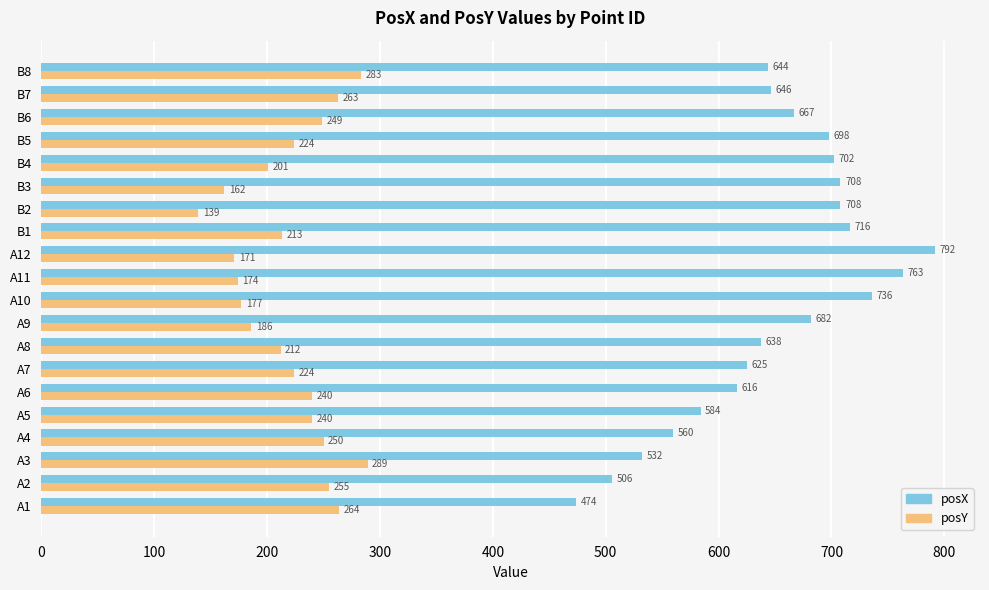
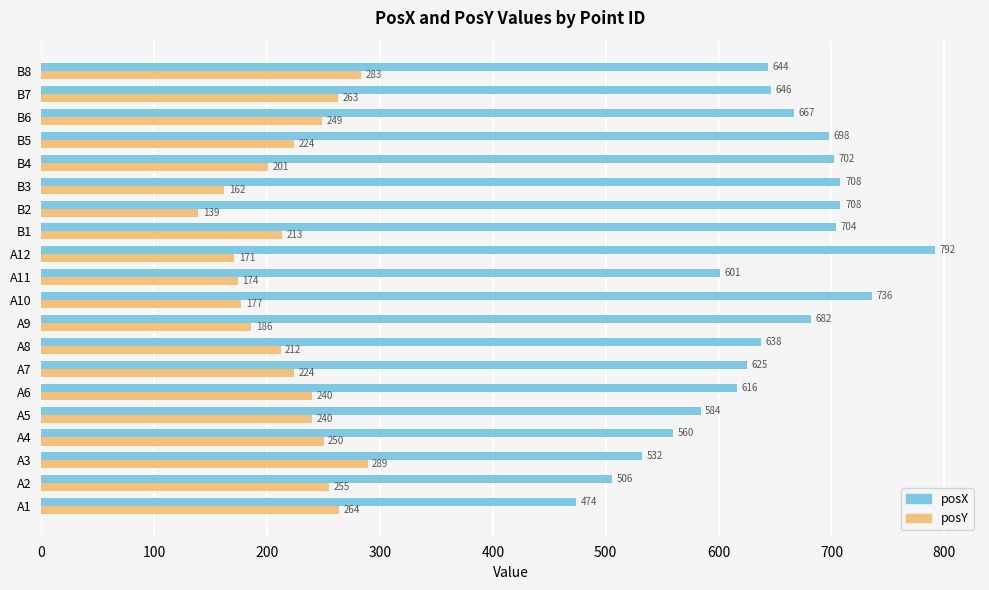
posX, B1: 716 -> 704
posX, A11: 763 -> 601
